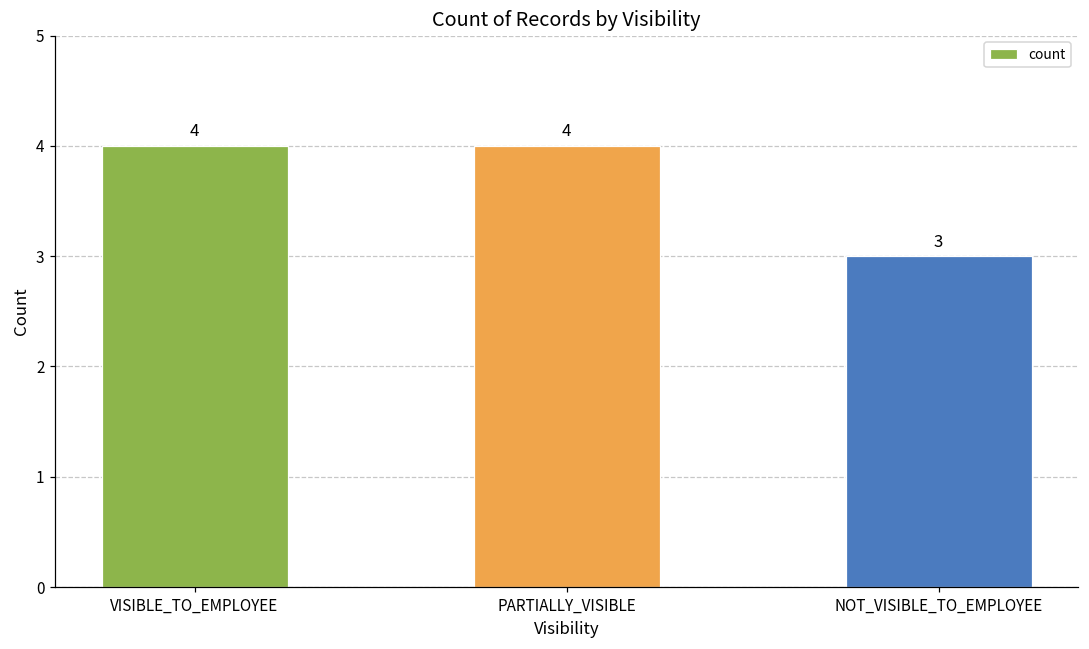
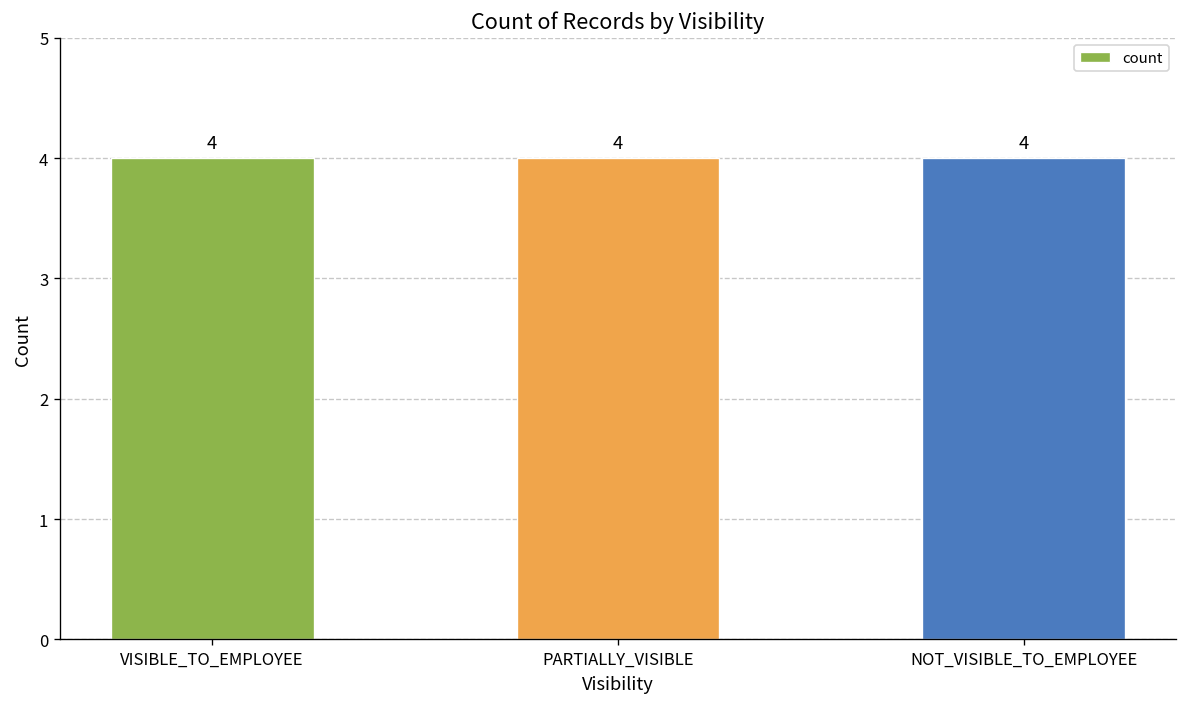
NOT_VISIBLE_TO_EMPLOYEE: 3 -> 4
